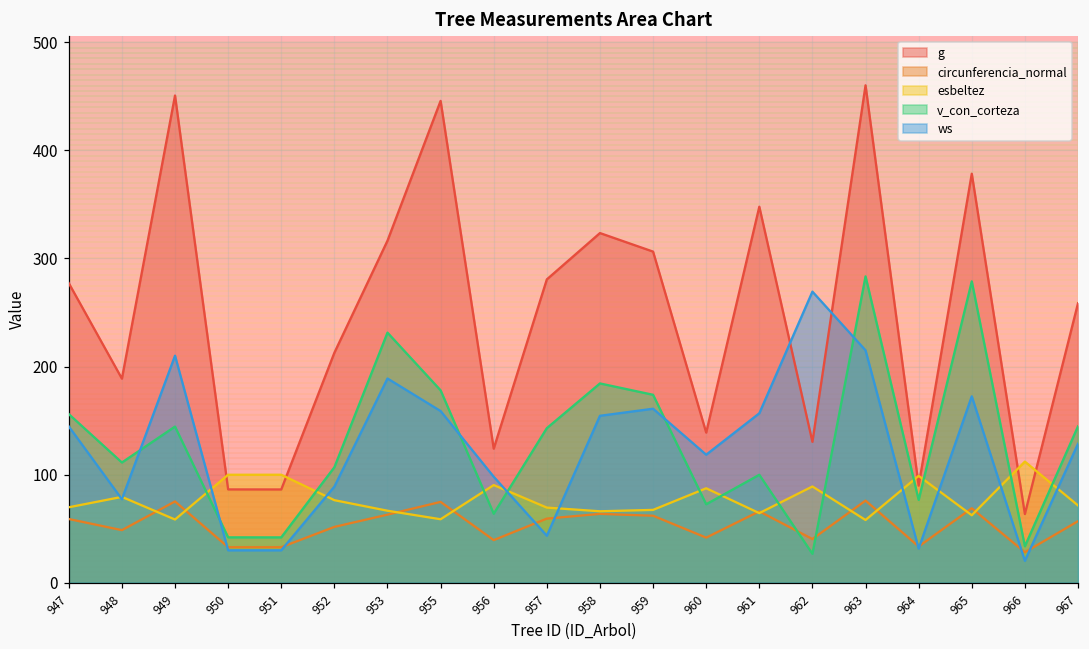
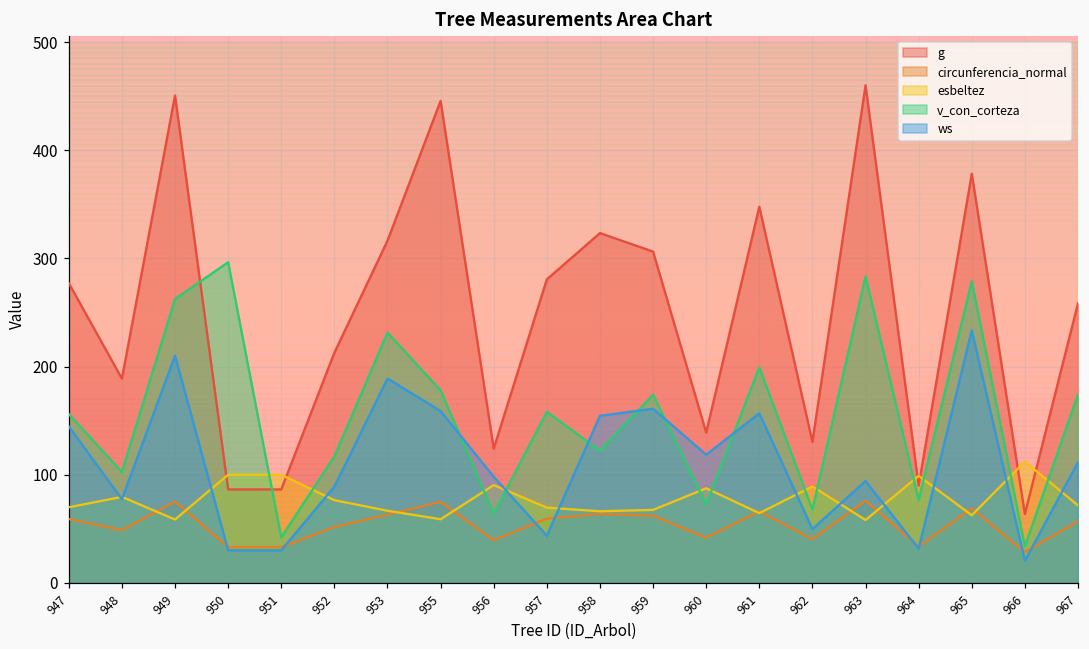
v_con_corteza, 948: 110 -> 100
v_con_corteza, 949: 140 -> 260
v_con_corteza, 950: 40 -> 300
v_con_corteza, 952: 110 -> 120
v_con_corteza, 957: 140 -> 160
v_con_corteza, 958: 180 -> 120
v_con_corteza, 961: 100 -> 200
v_con_corteza, 962: 30 -> 70
ws, 962: 270 -> 50
ws, 963: 220 -> 90
ws, 965: 170 -> 230
v_con_corteza, 967: 140 -> 170
ws, 967: 130 -> 110
